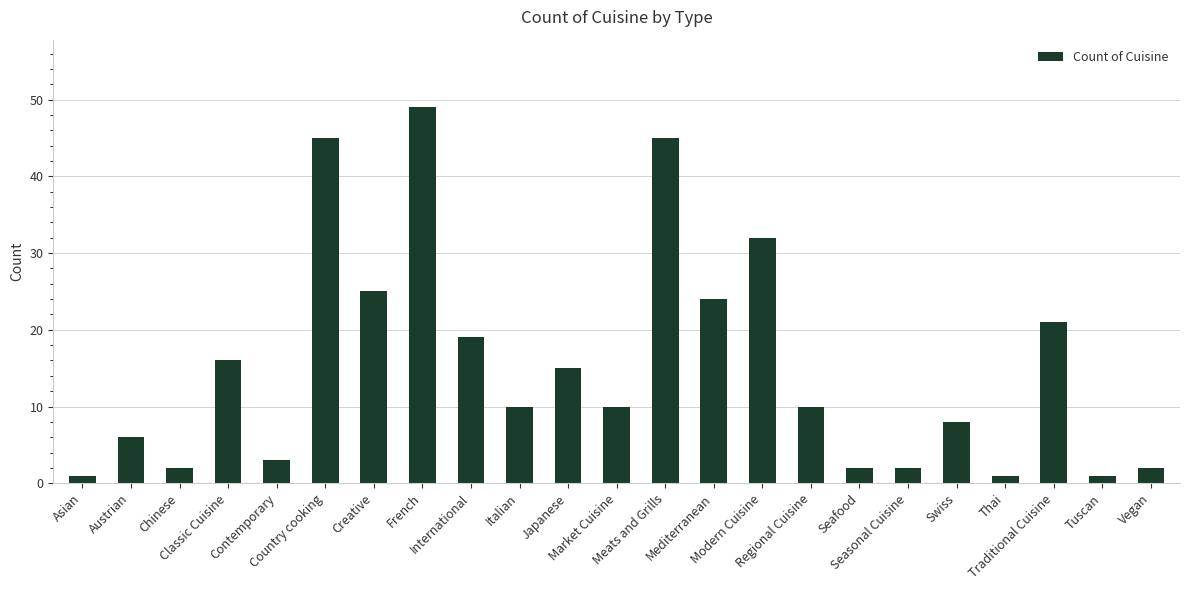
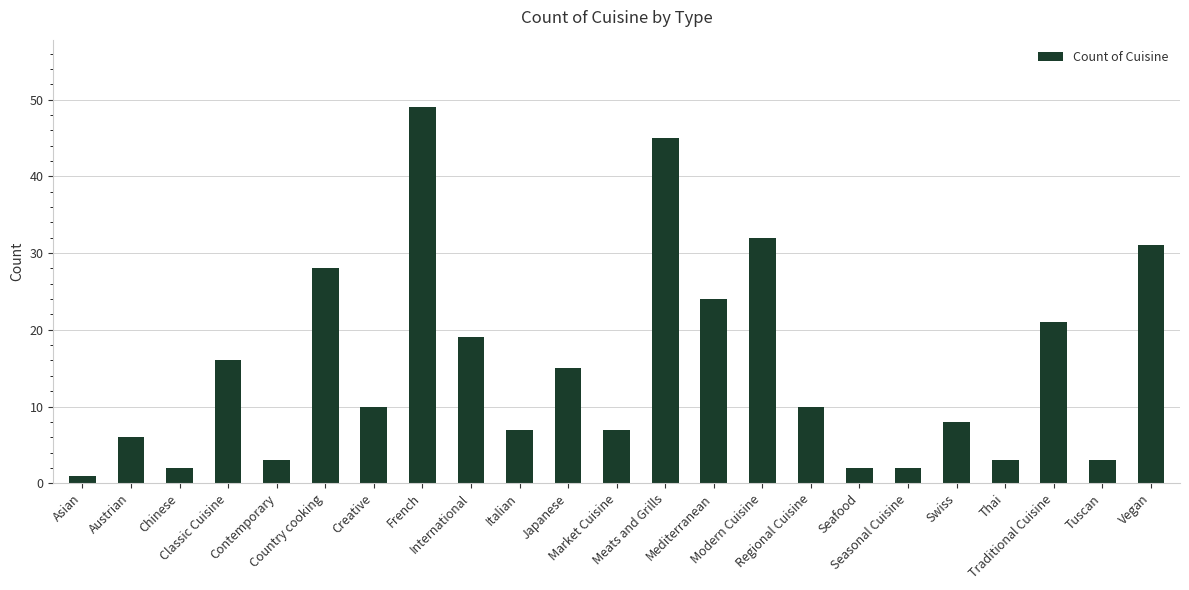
Country cooking: 45 -> 28
Creative: 25 -> 10
Italian: 10 -> 7
Market Cuisine: 10 -> 7
Thai: 1 -> 3
Tuscan: 1 -> 3
Vegan: 2 -> 31
